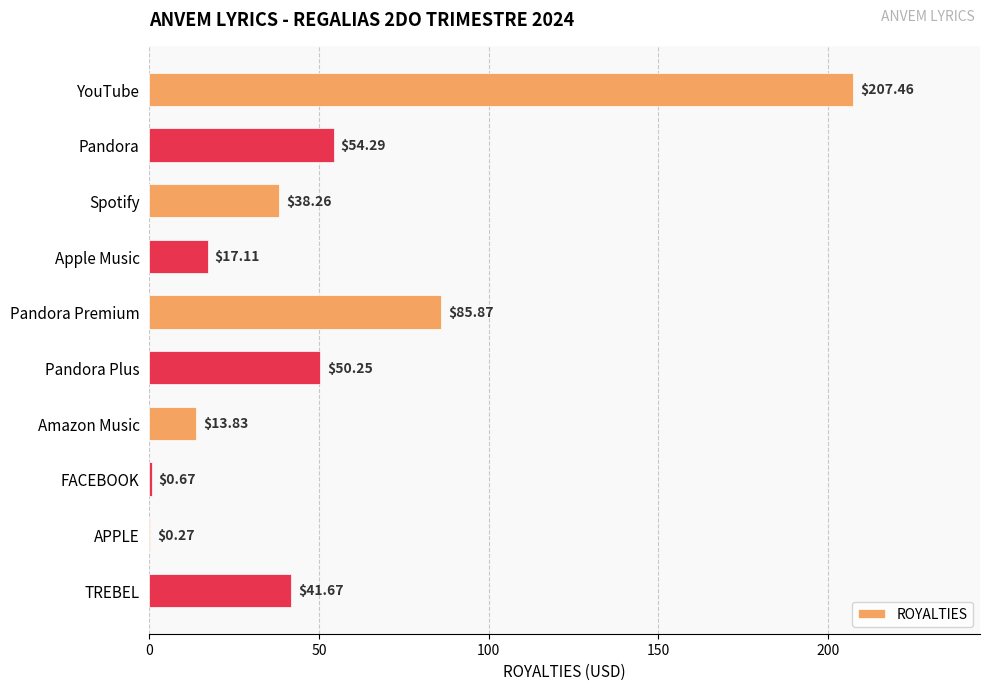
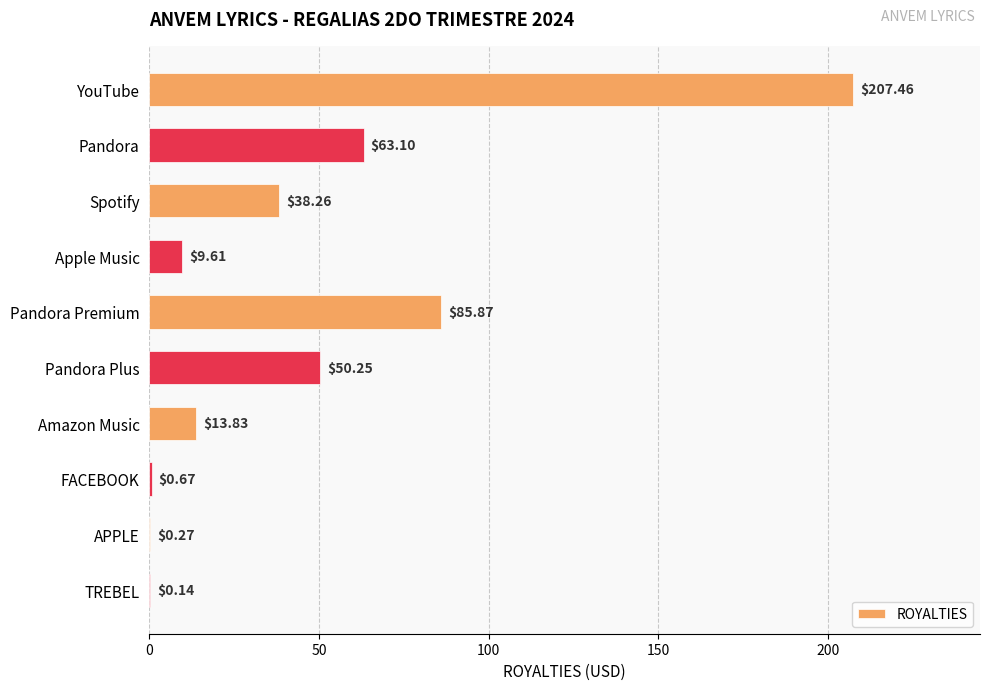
Pandora: $54.29 -> $63.10
Apple Music: $17.11 -> $9.61
TREBEL: $41.67 -> $0.14
